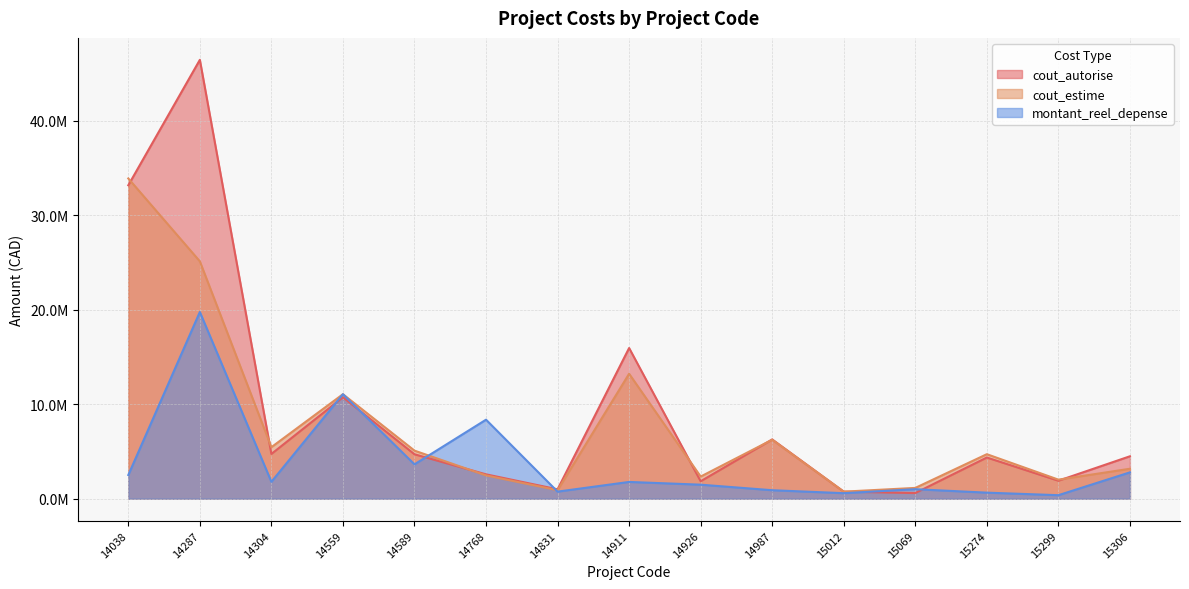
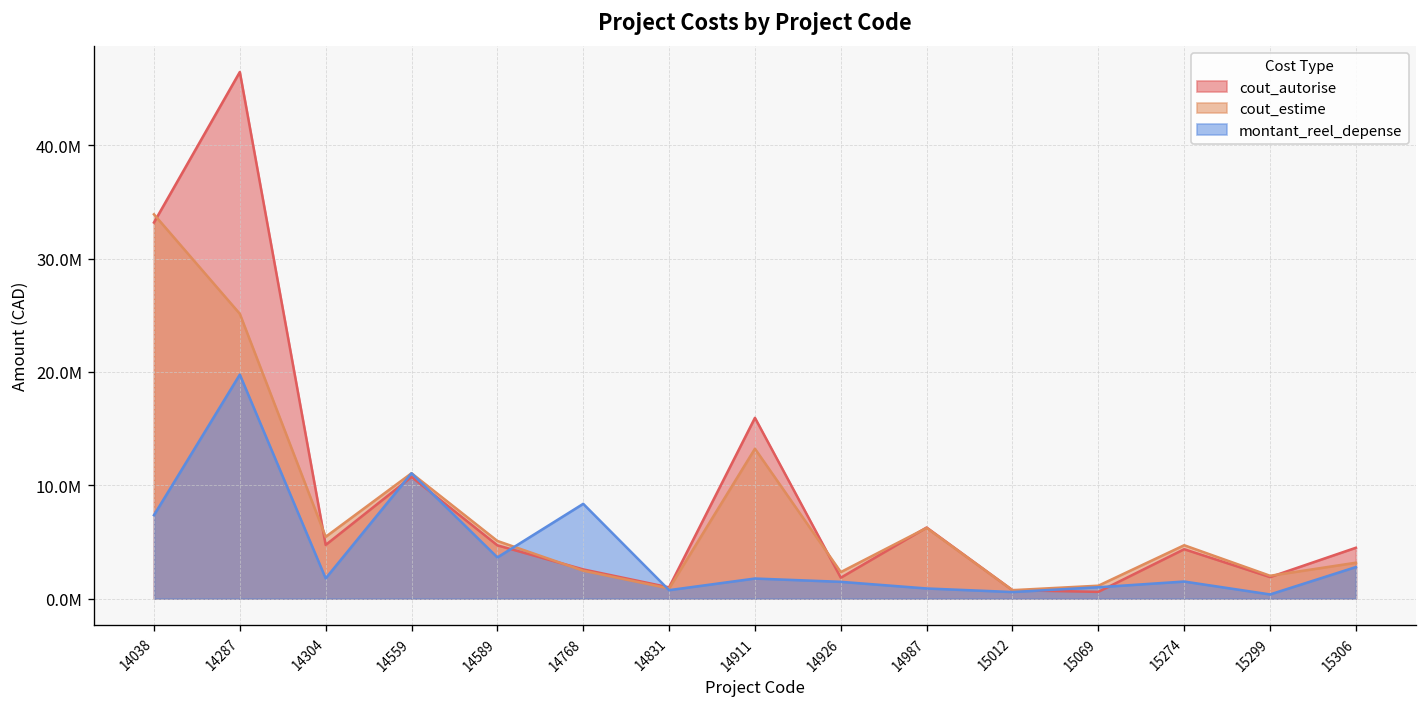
montant_reel_depense, 14038: 3000000 -> 7000000
montant_reel_depense, 15274: 1000000 -> 2000000
